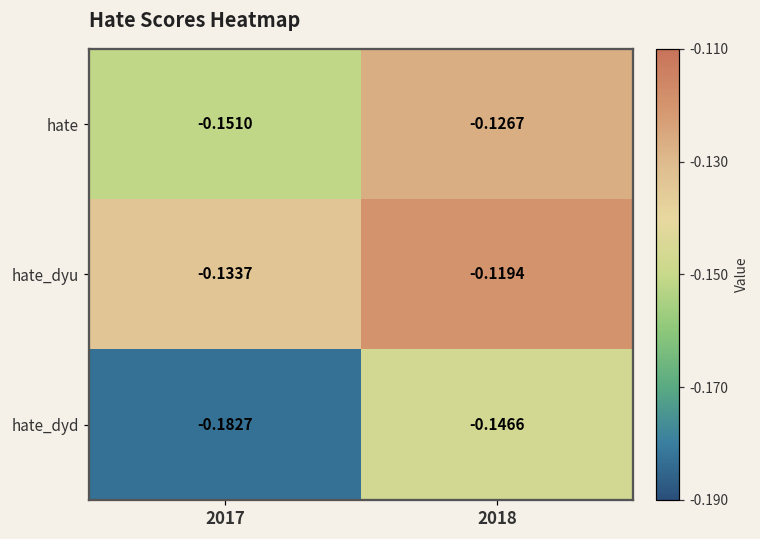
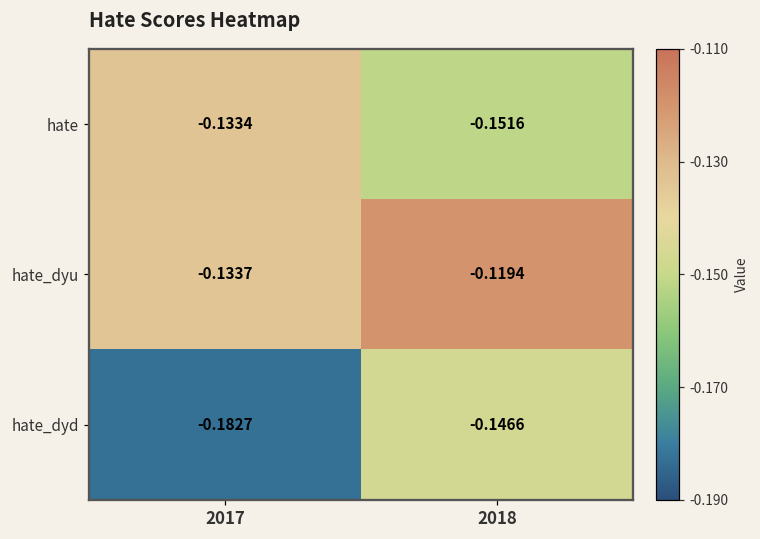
hate, 2017: -0.1510 -> -0.1334
hate, 2018: -0.1267 -> -0.1516
